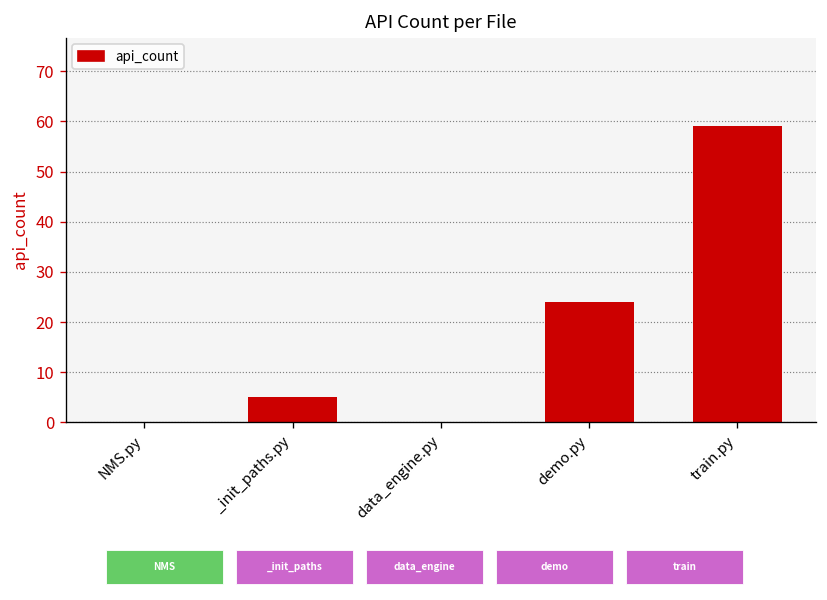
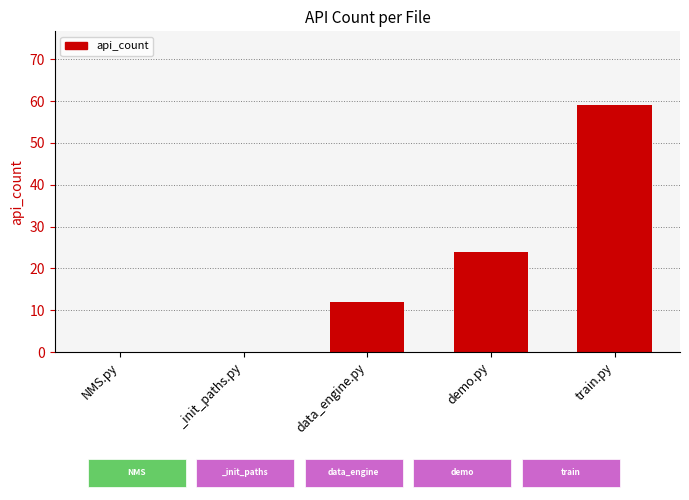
_init_paths.py: 5 -> 0
data_engine.py: 0 -> 12
